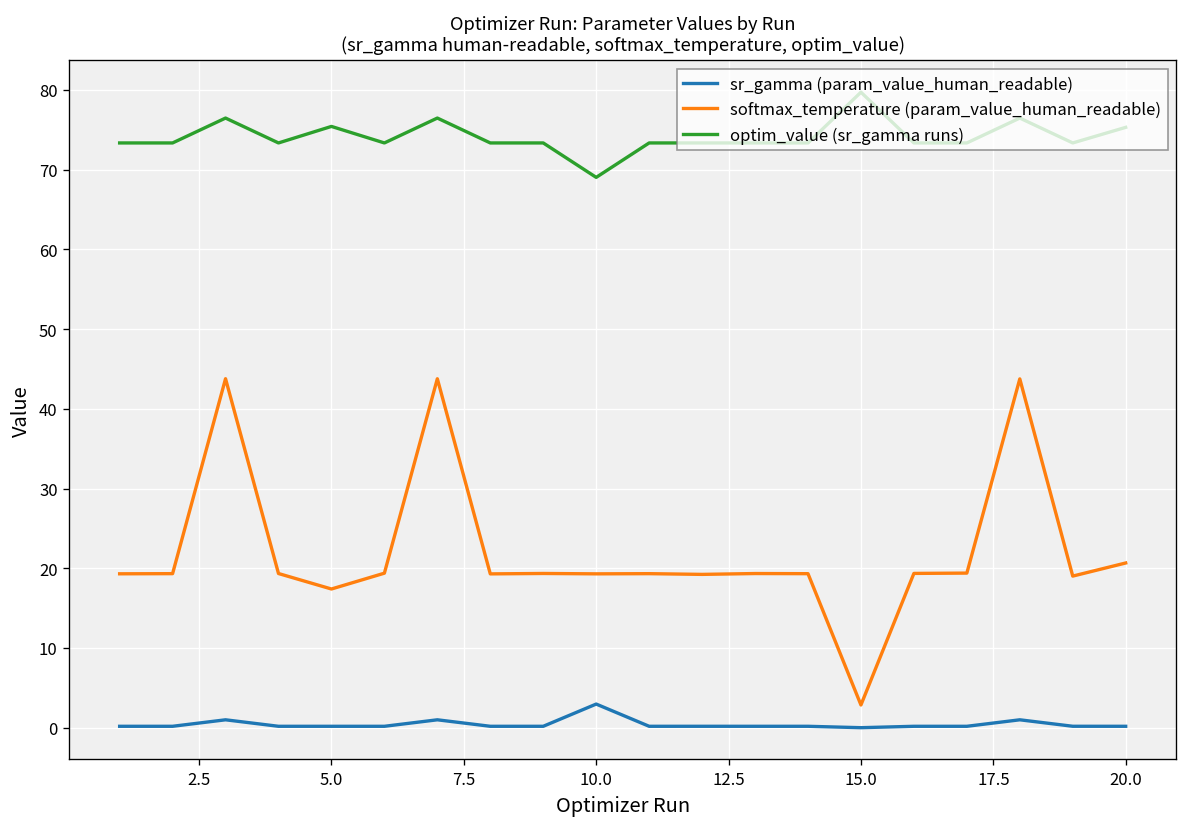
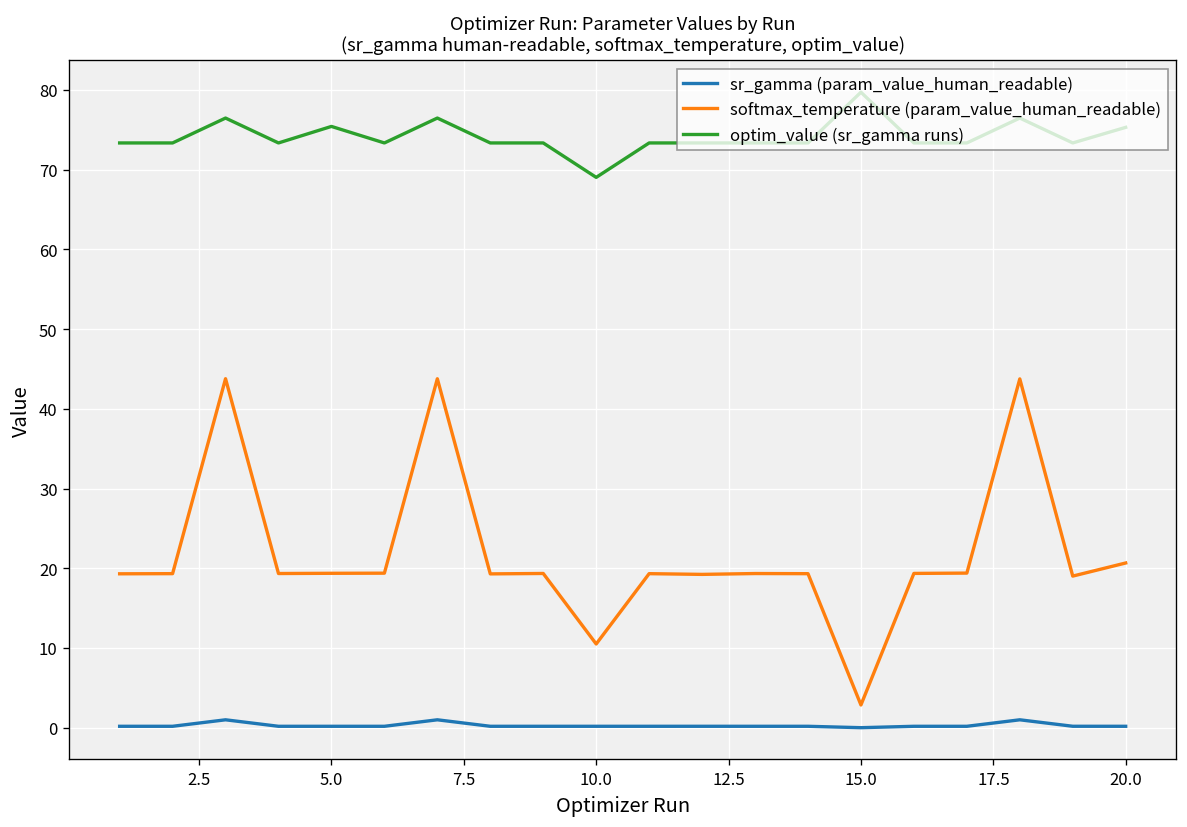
softmax_temperature (param_value_human_readable), 5.0: 17 -> 19
sr_gamma (param_value_human_readable), 10.0: 3 -> 0
softmax_temperature (param_value_human_readable), 10.0: 19 -> 11
